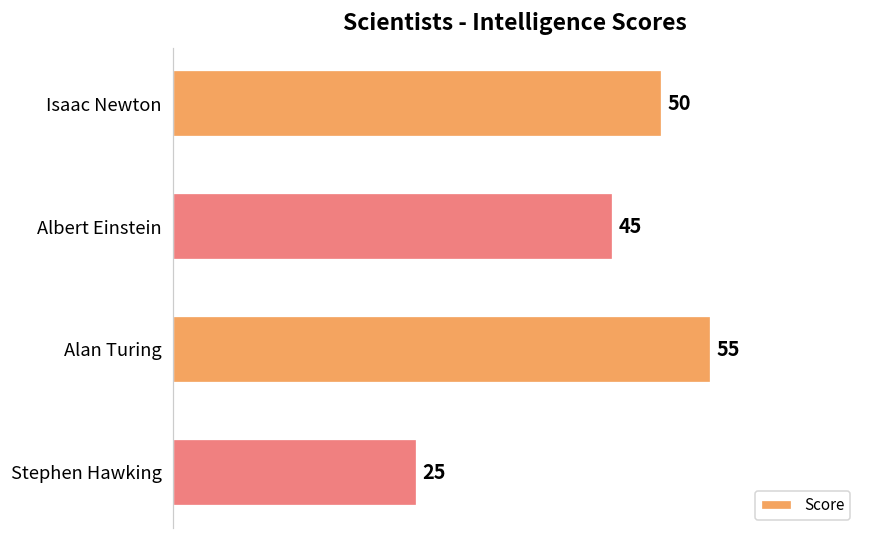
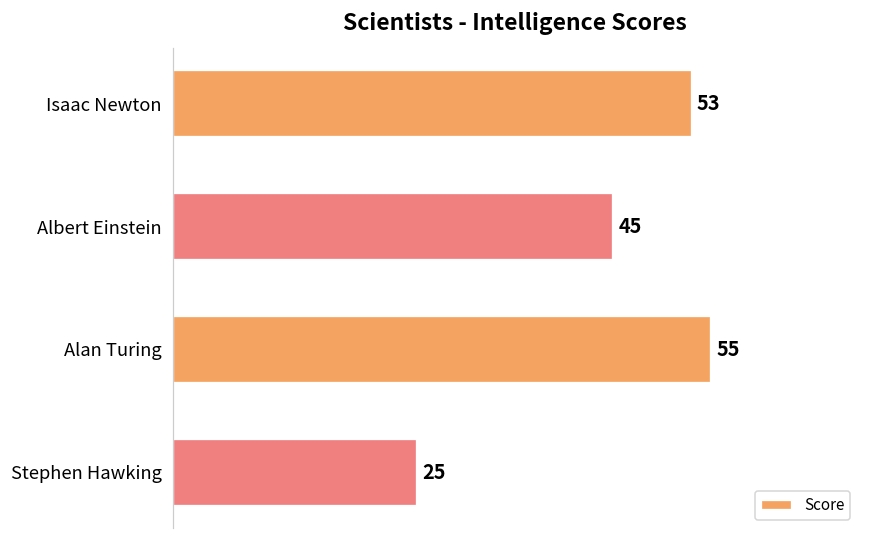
Isaac Newton: 50 -> 53
